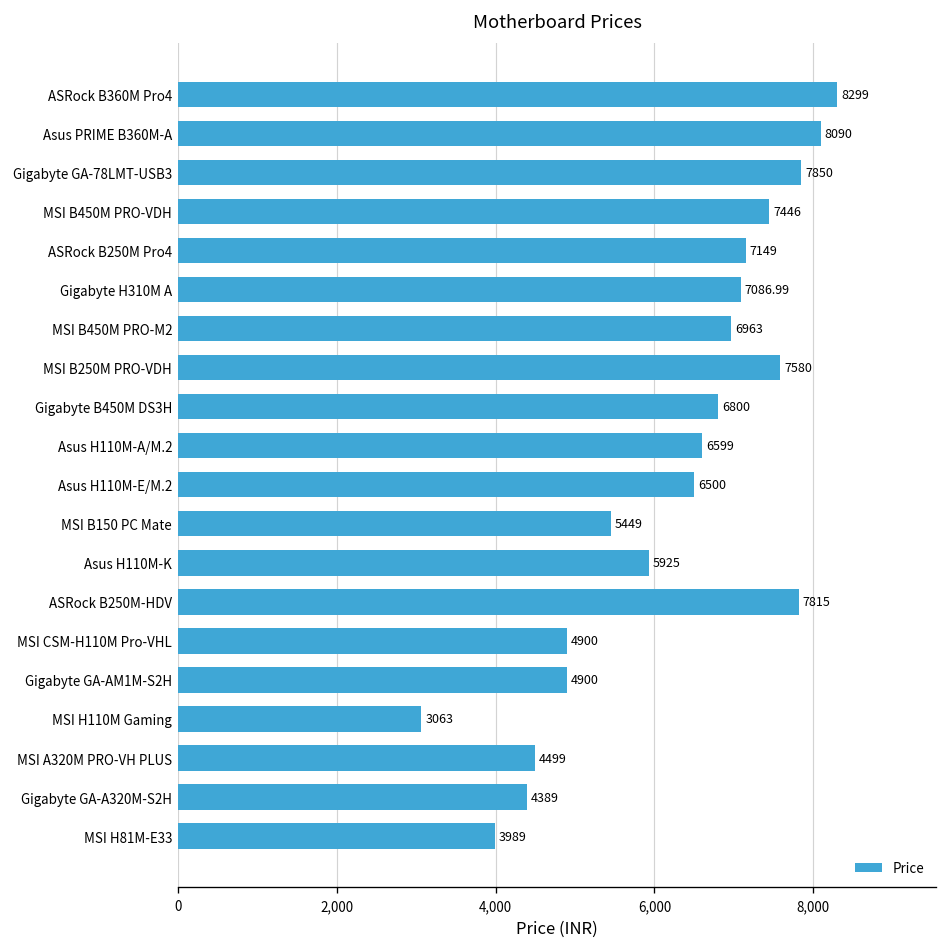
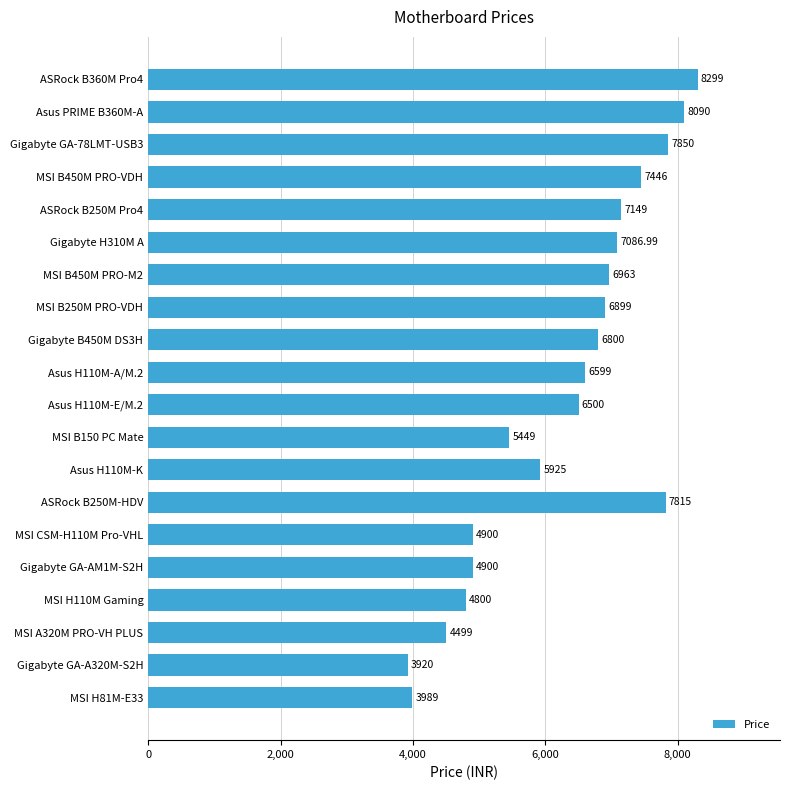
MSI B250M PRO-VDH: 7580 -> 6899
MSI H110M Gaming: 3063 -> 4800
Gigabyte GA-A320M-S2H: 4389 -> 3920
